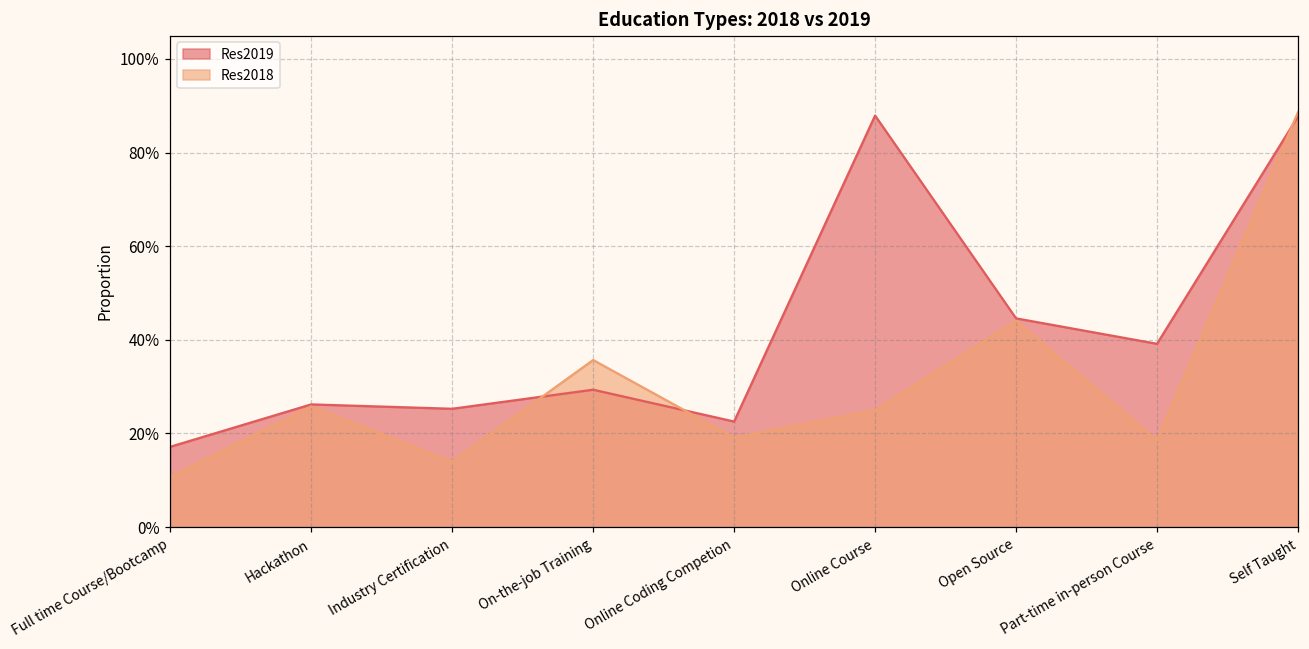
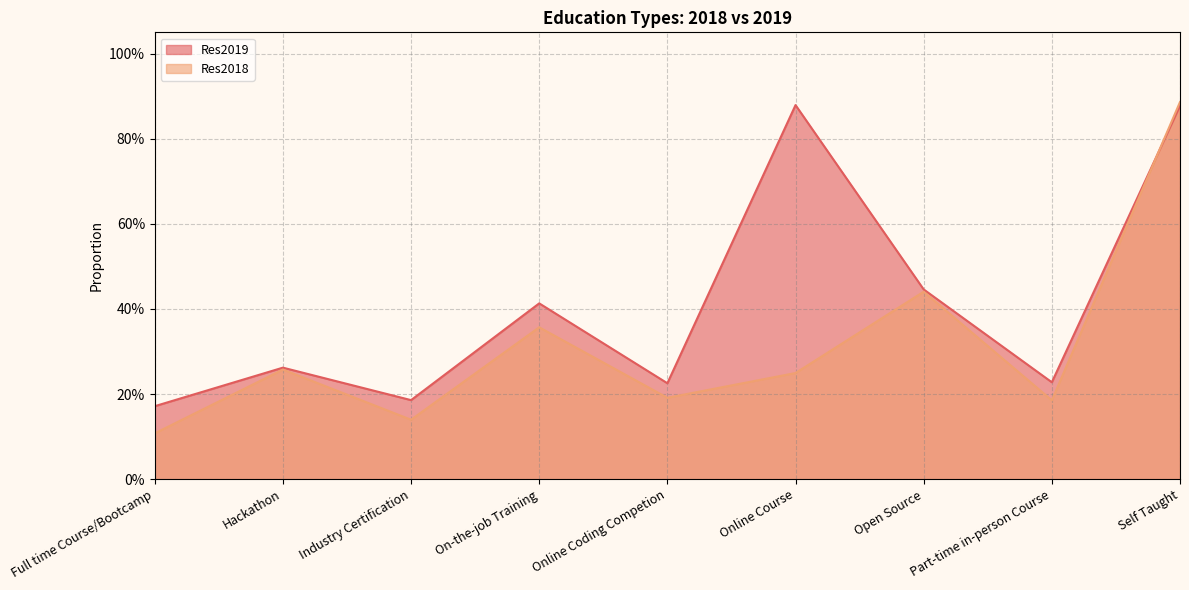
Res2019, Industry Certification: 25% -> 19%
Res2019, On-the-job Training: 29% -> 41%
Res2019, Part-time in-person Course: 39% -> 23%
